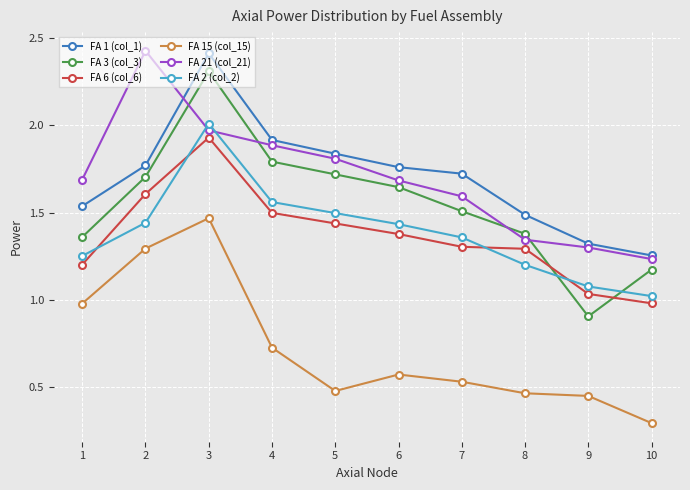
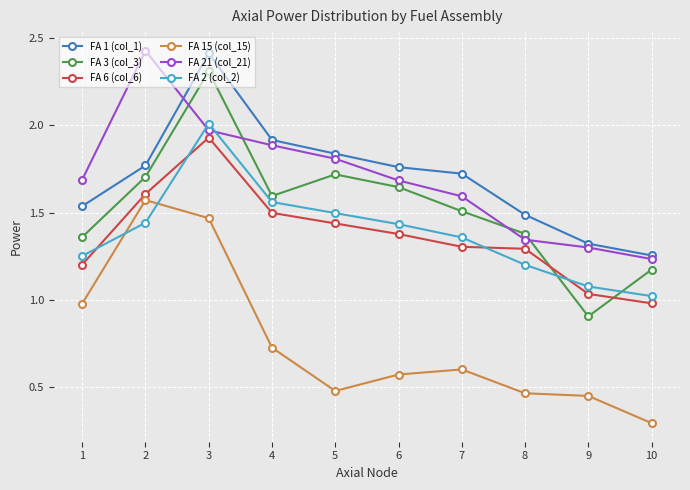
FA 15 (col_15), 2: 1.29 -> 1.57
FA 3 (col_3), 4: 1.79 -> 1.59
FA 15 (col_15), 7: 0.53 -> 0.60
